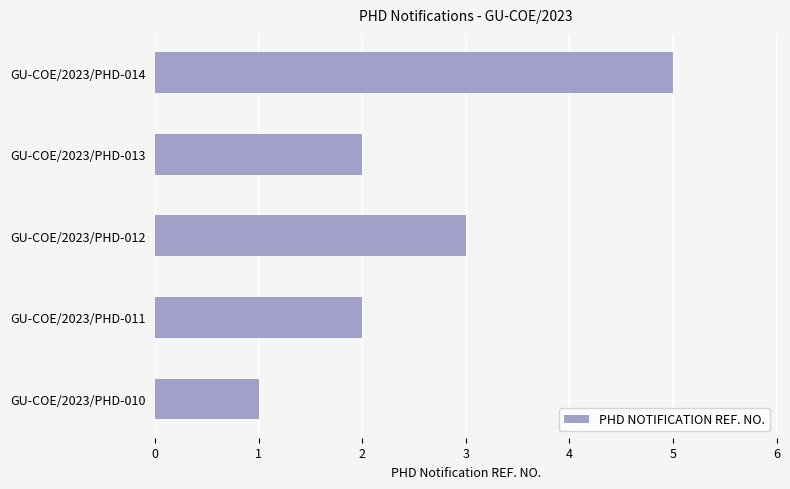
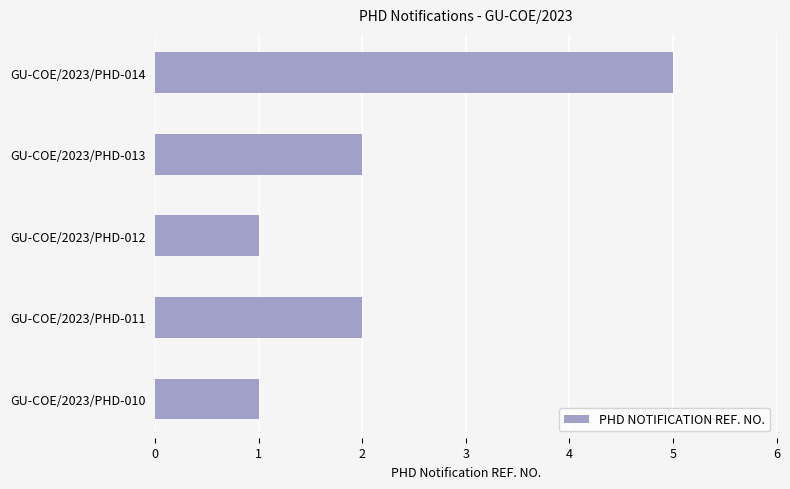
GU-COE/2023/PHD-012: 3 -> 1
